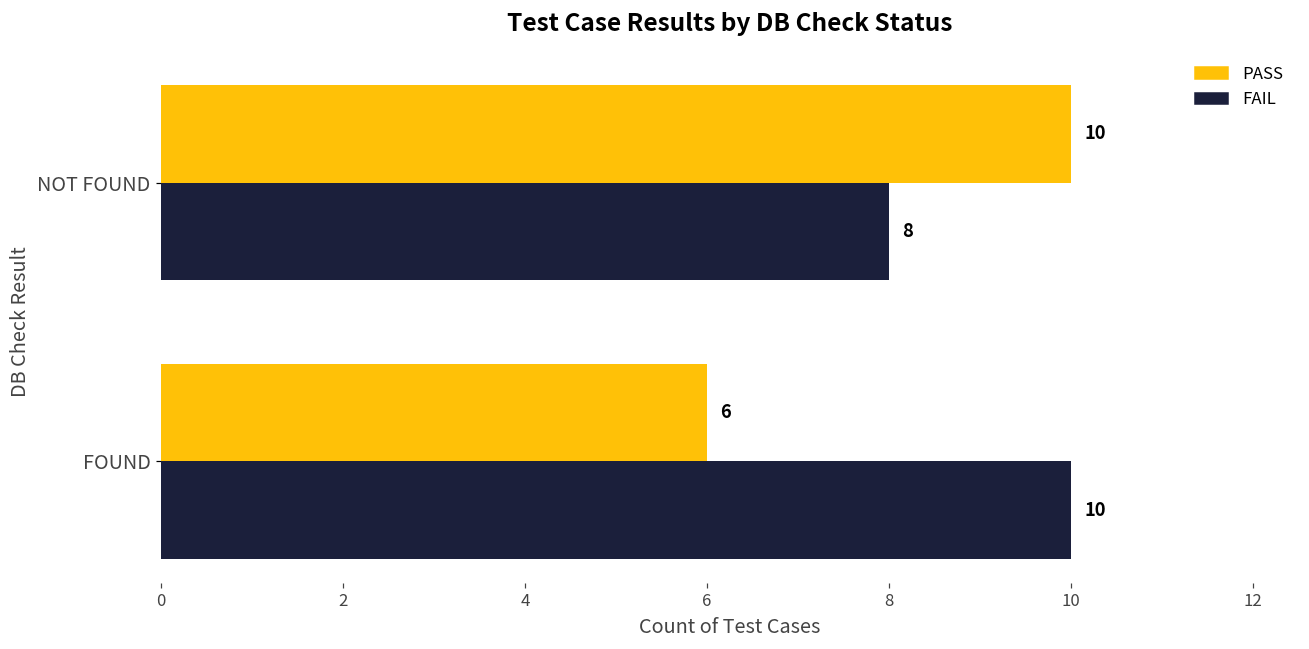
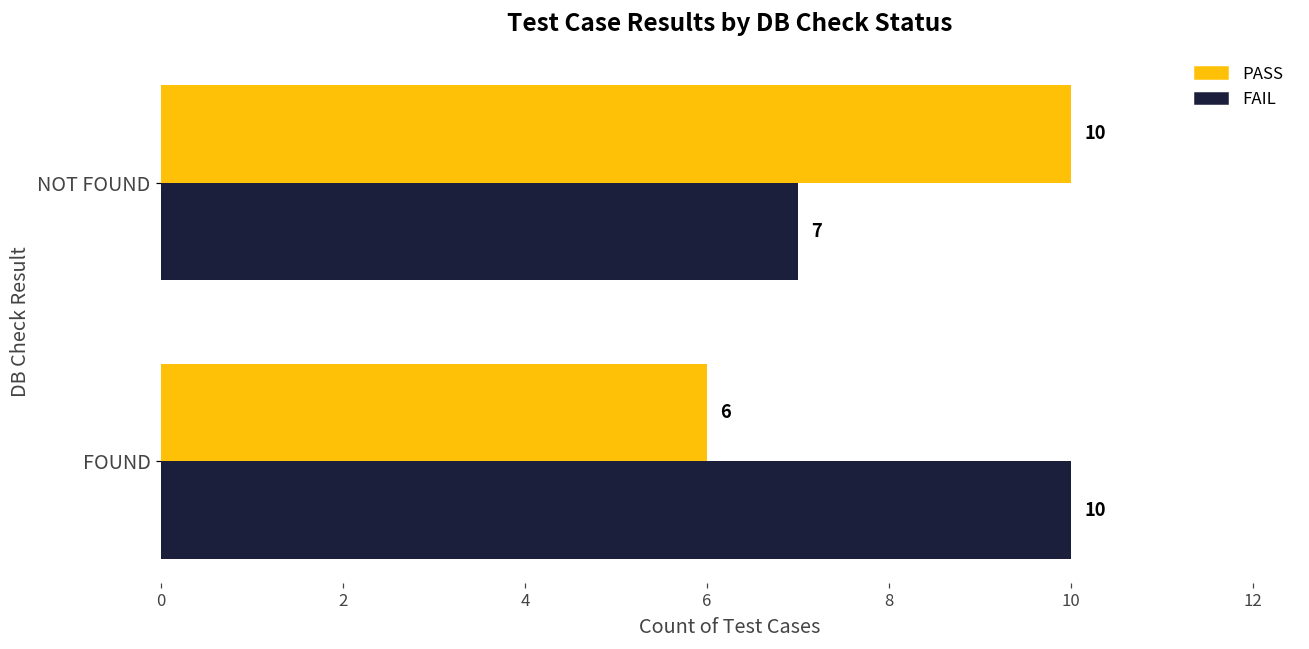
FAIL, NOT FOUND: 8 -> 7
